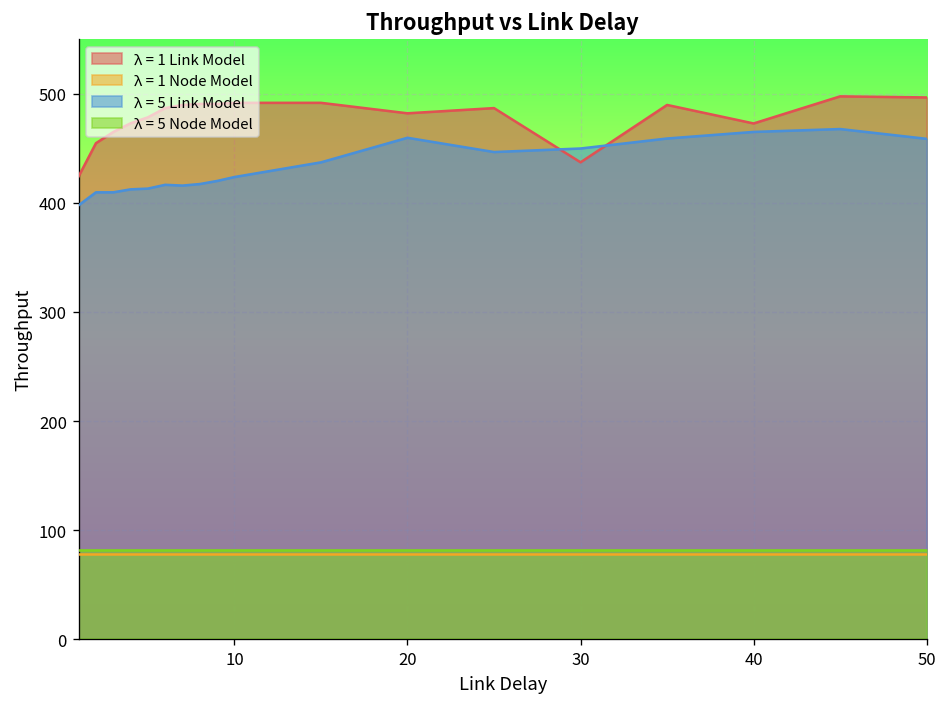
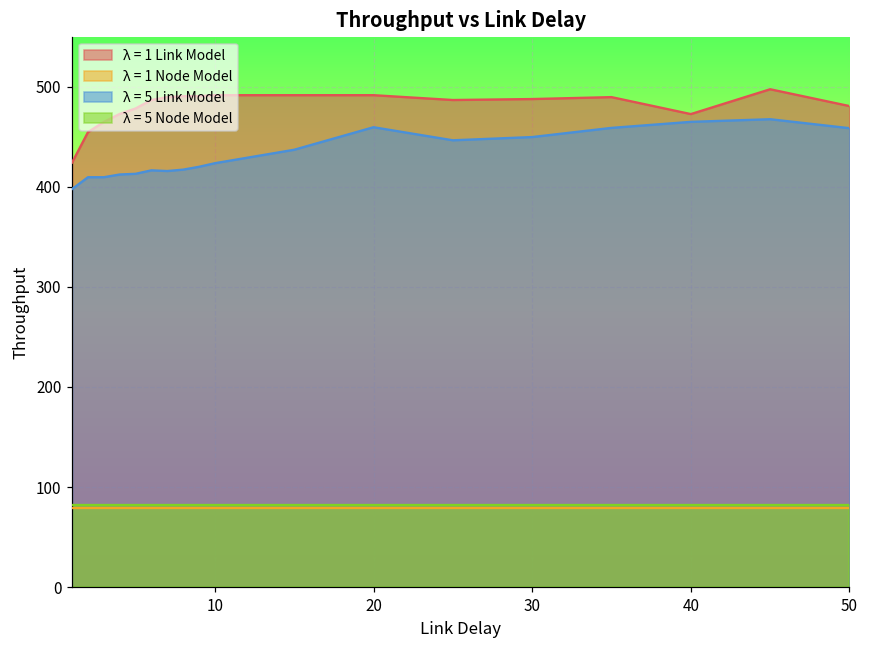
λ = 1 Link Model, 20: 480 -> 490
λ = 1 Link Model, 30: 440 -> 490
λ = 1 Link Model, 50: 500 -> 480
